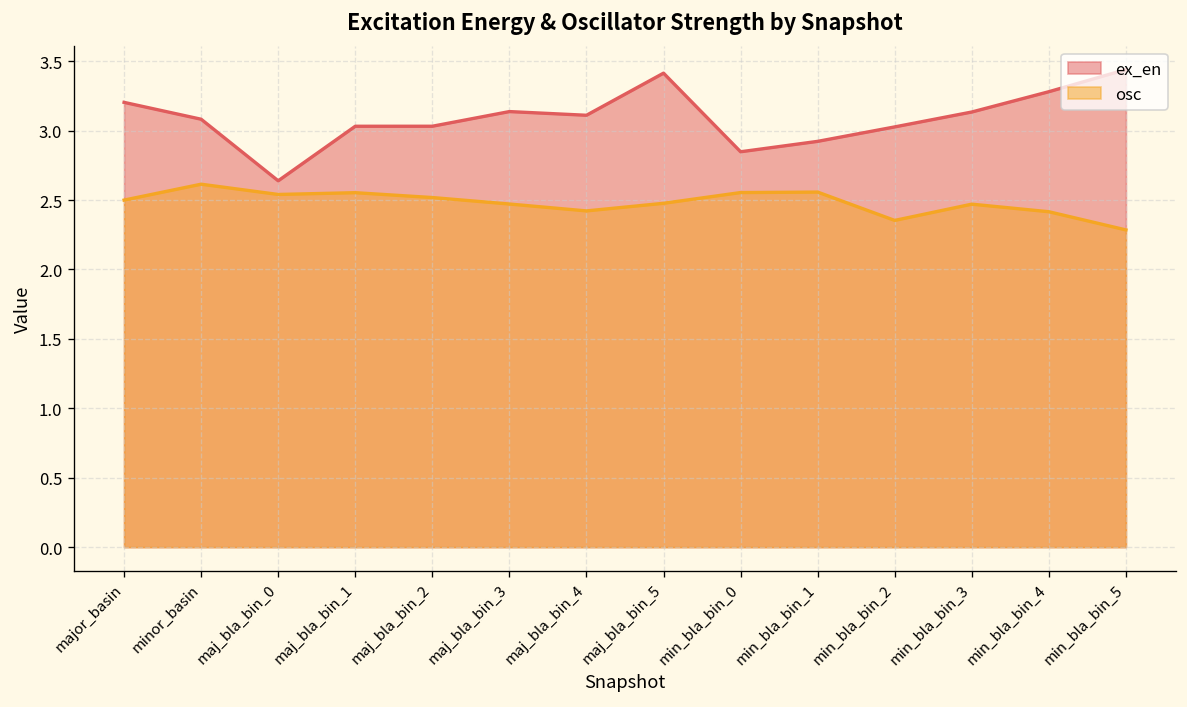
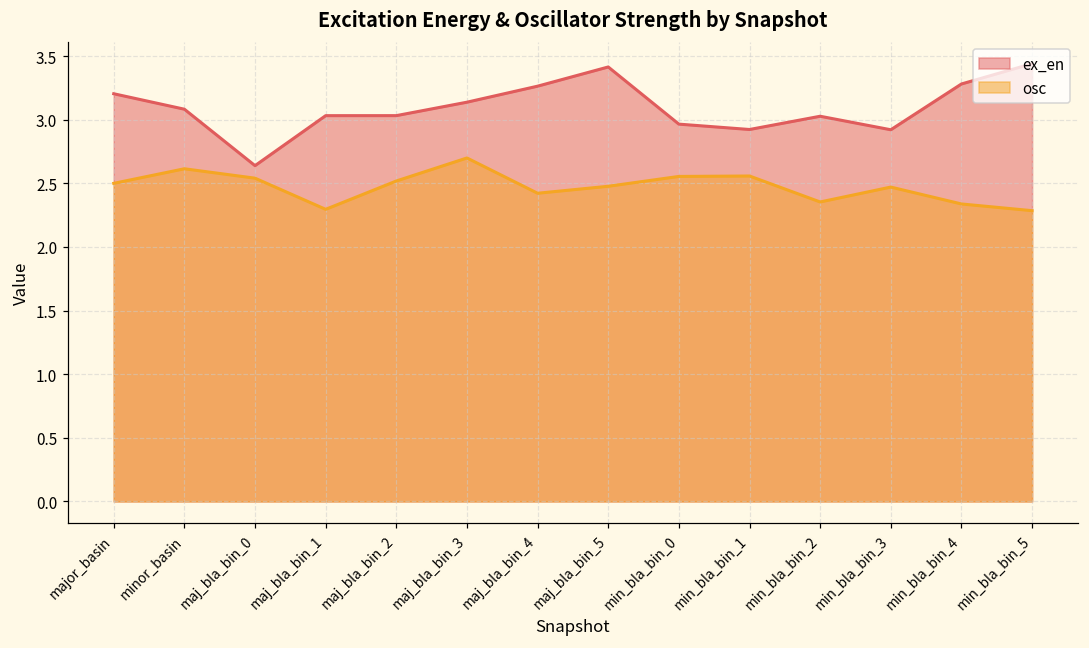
osc, maj_bla_bin_1: 2.55 -> 2.30
osc, maj_bla_bin_3: 2.47 -> 2.70
ex_en, maj_bla_bin_4: 3.11 -> 3.26
ex_en, min_bla_bin_0: 2.85 -> 2.97
ex_en, min_bla_bin_3: 3.13 -> 2.92
osc, min_bla_bin_4: 2.42 -> 2.34
